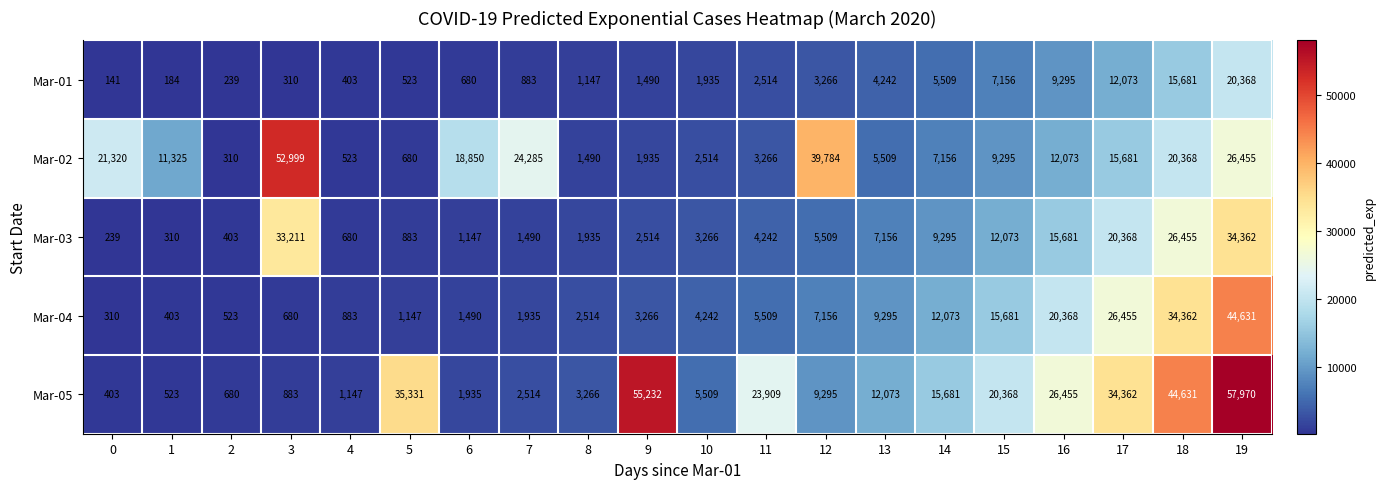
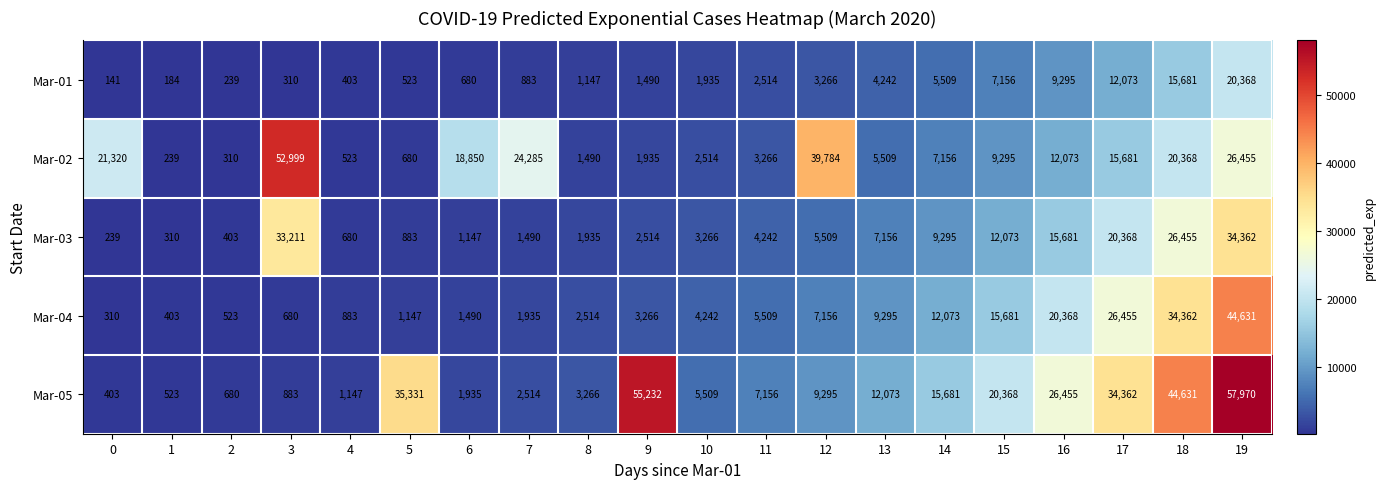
Mar-02, 1: 11,325 -> 239
Mar-05, 11: 23,909 -> 7,156
